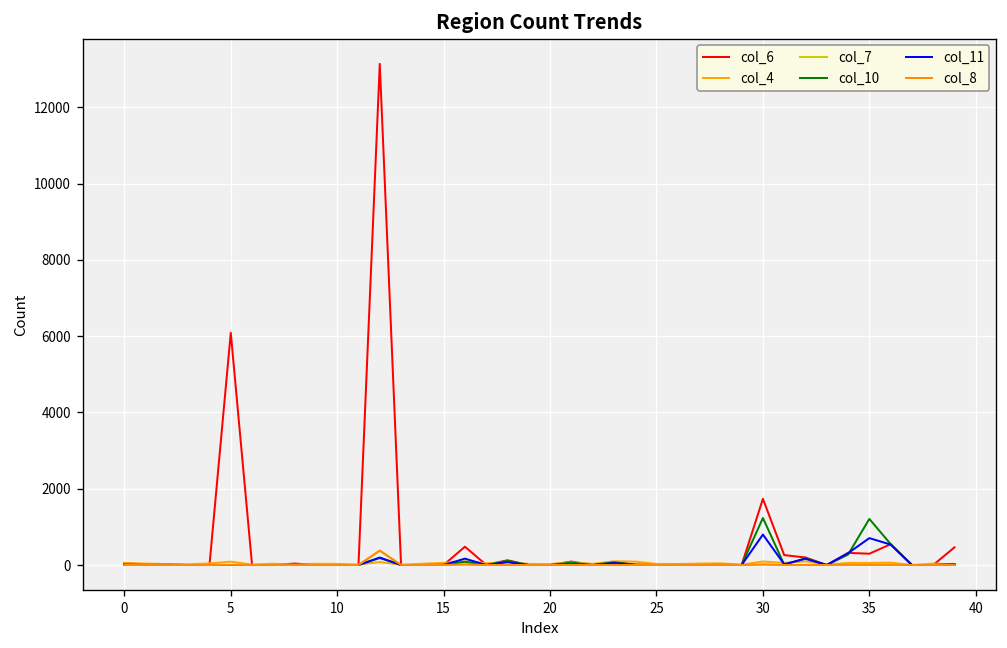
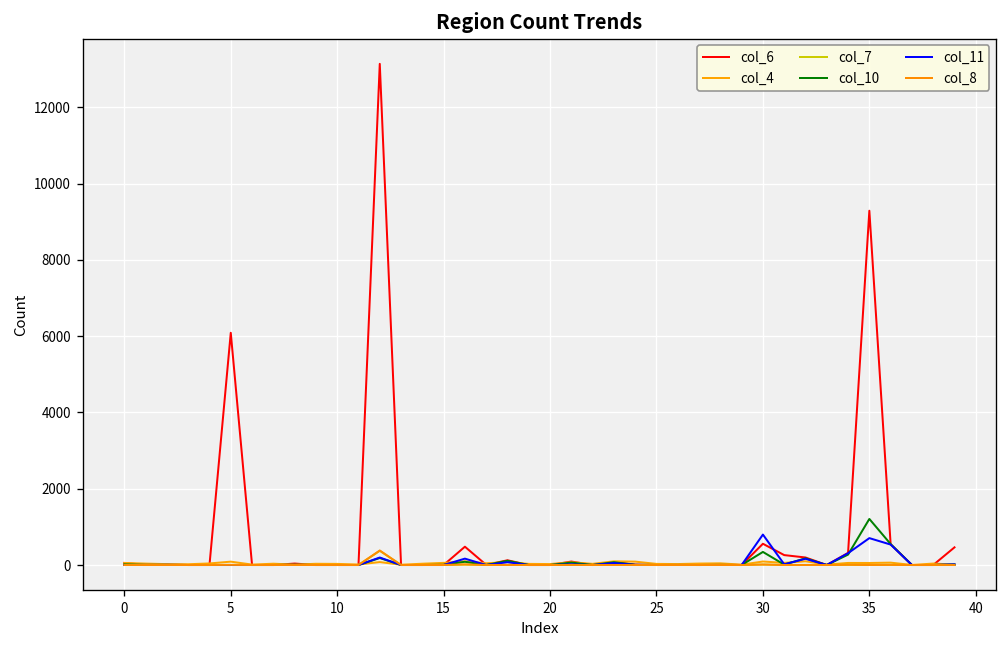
col_6, 30: 1700 -> 600
col_10, 30: 1200 -> 300
col_6, 35: 300 -> 9300
